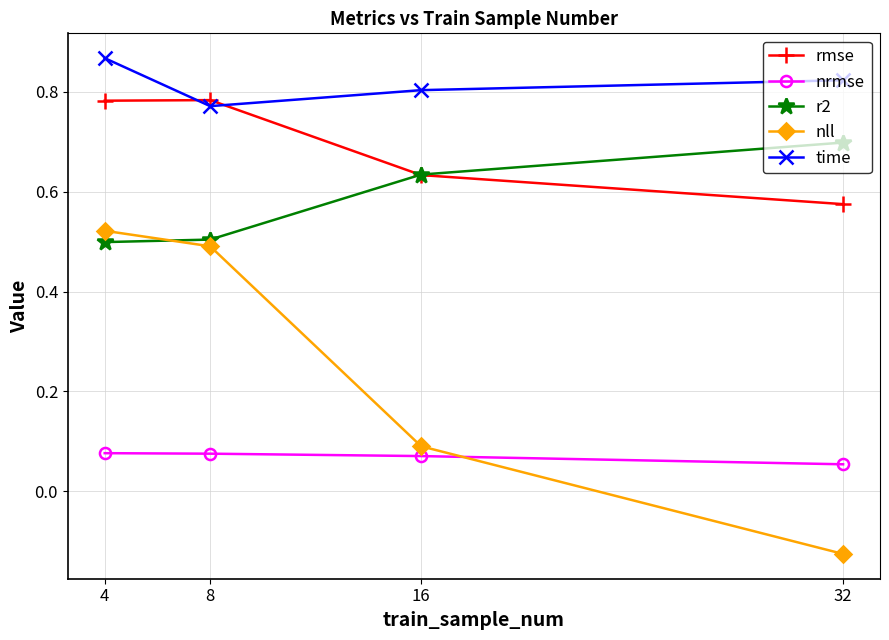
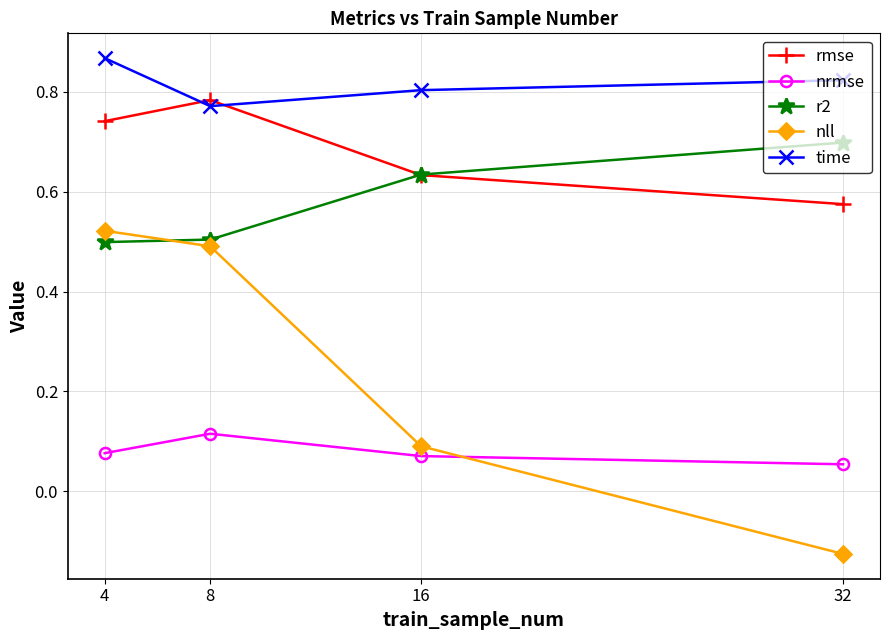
rmse, 4: 0.78 -> 0.74
nrmse, 8: 0.08 -> 0.12
